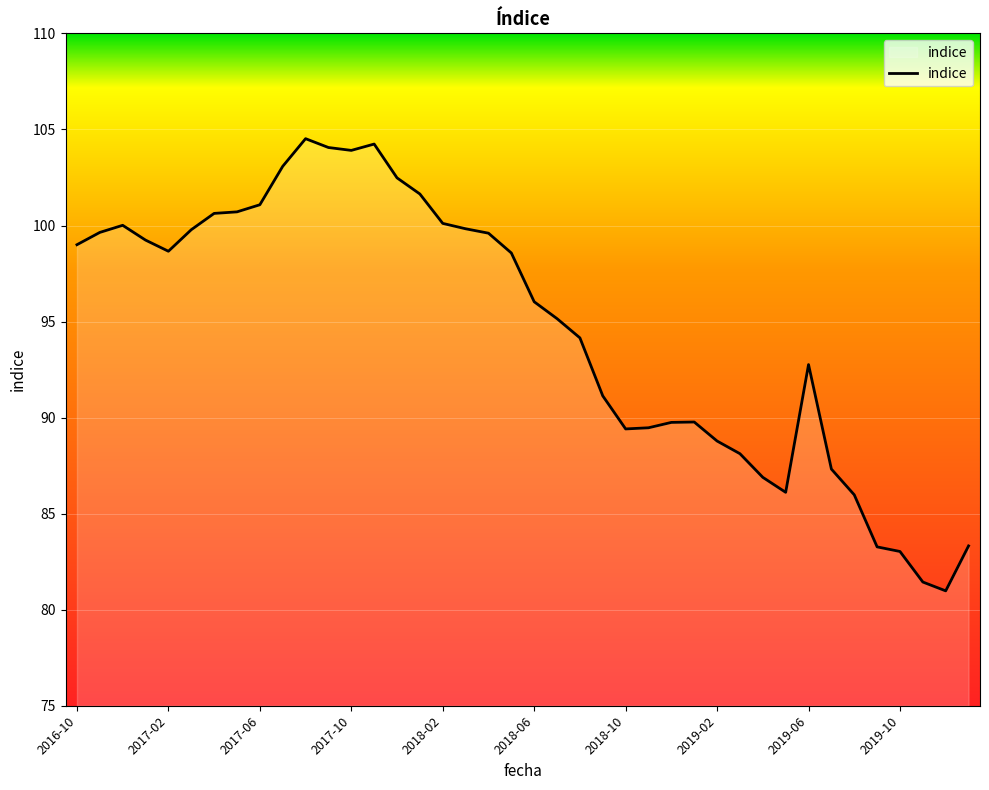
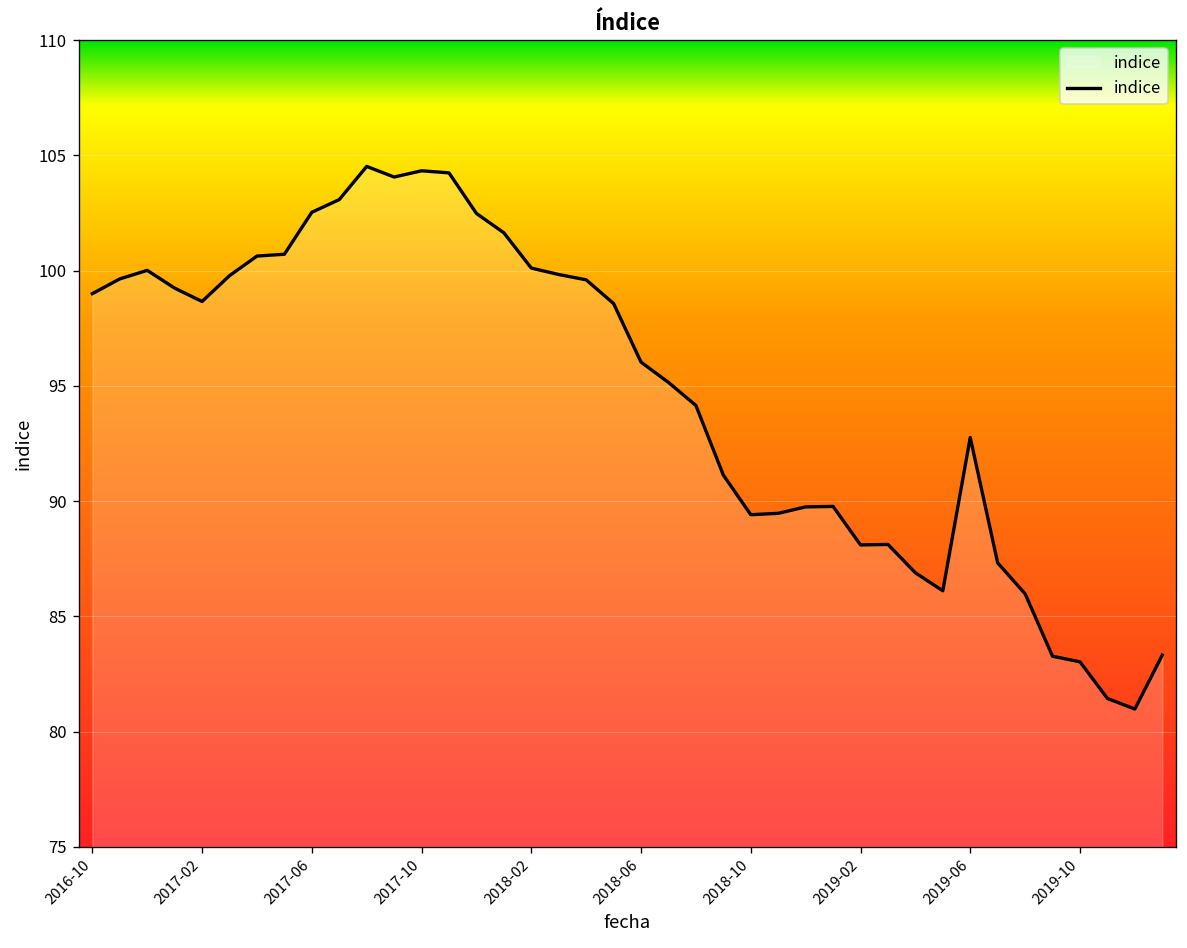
2017-06: 101.1 -> 102.5
2017-10: 103.9 -> 104.3
2019-02: 88.8 -> 88.1
